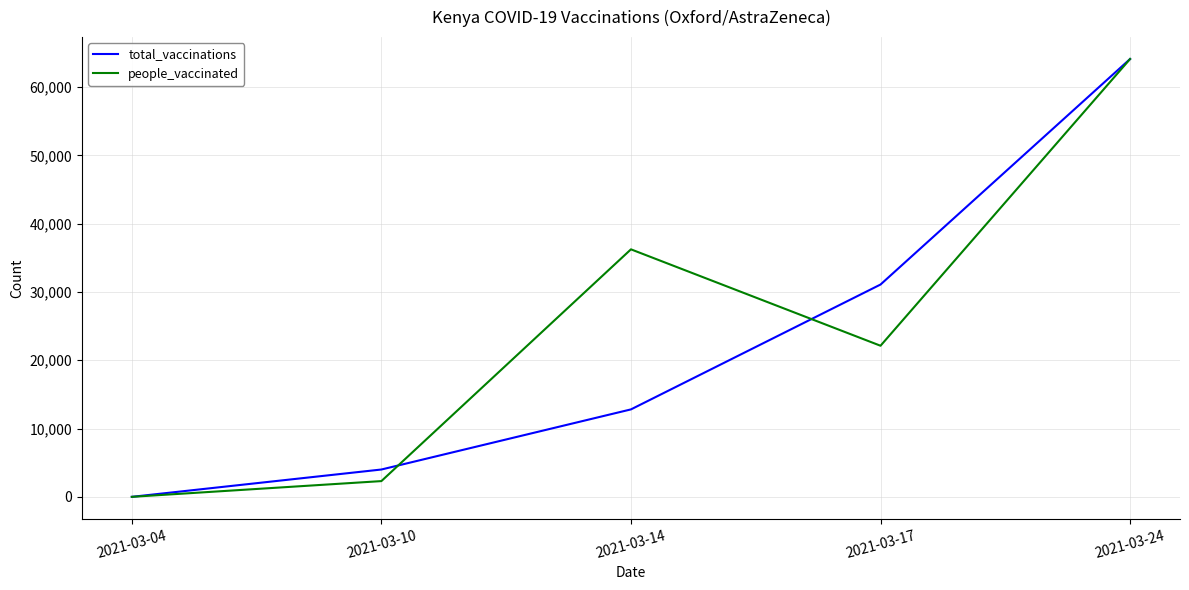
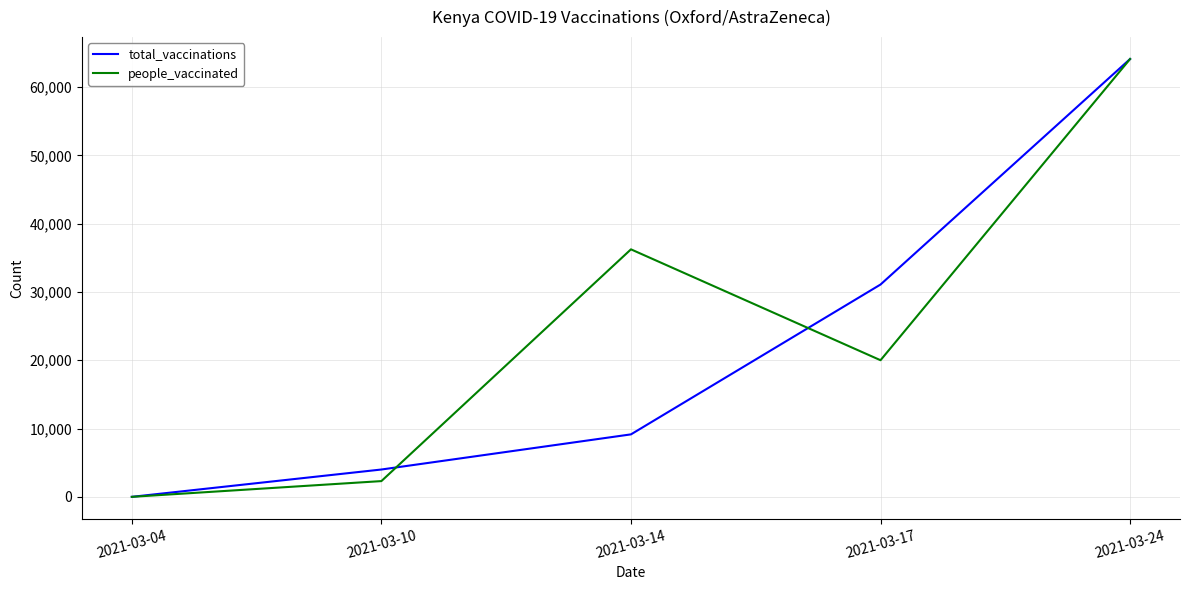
total_vaccinations, 2021-03-14: 13,000 -> 9,000
people_vaccinated, 2021-03-17: 22,000 -> 20,000
